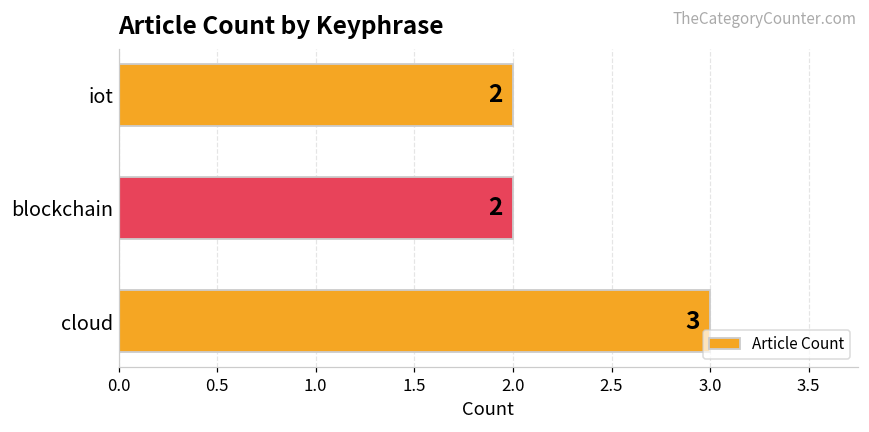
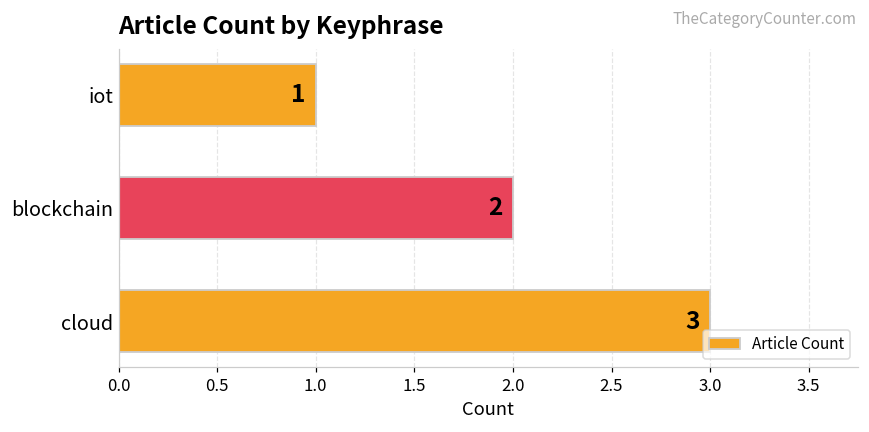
iot: 2 -> 1
